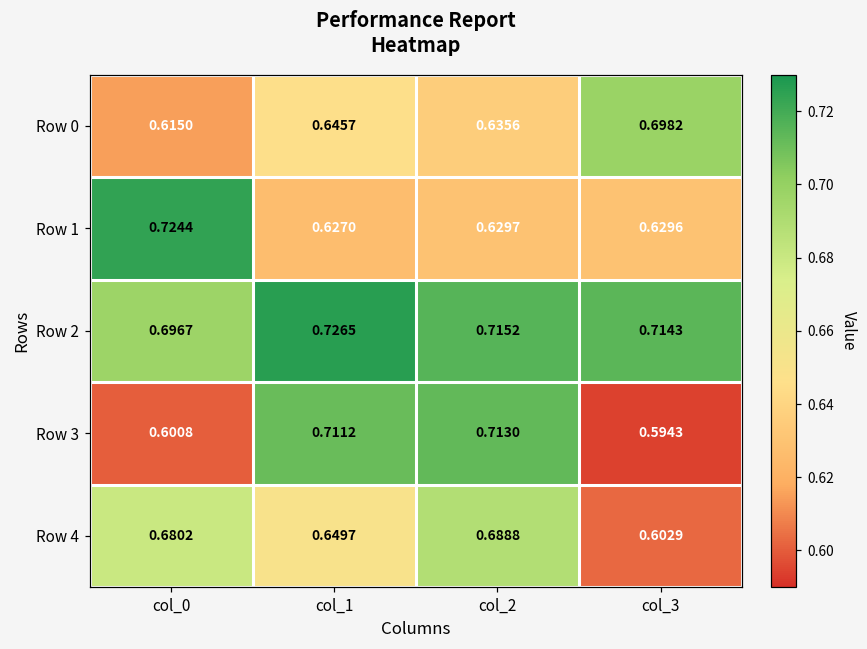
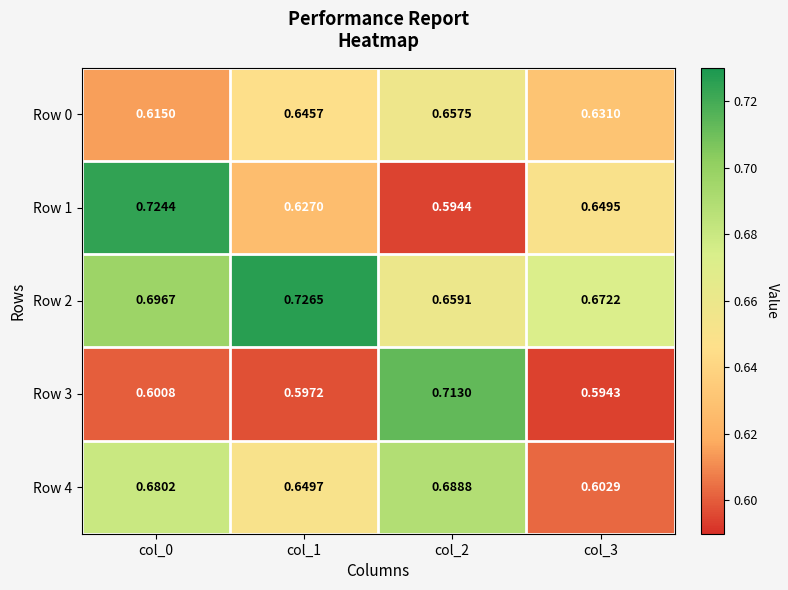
Row 0, col_2: 0.6356 -> 0.6575
Row 0, col_3: 0.6982 -> 0.6310
Row 1, col_2: 0.6297 -> 0.5944
Row 1, col_3: 0.6296 -> 0.6495
Row 2, col_2: 0.7152 -> 0.6591
Row 2, col_3: 0.7143 -> 0.6722
Row 3, col_1: 0.7112 -> 0.5972
